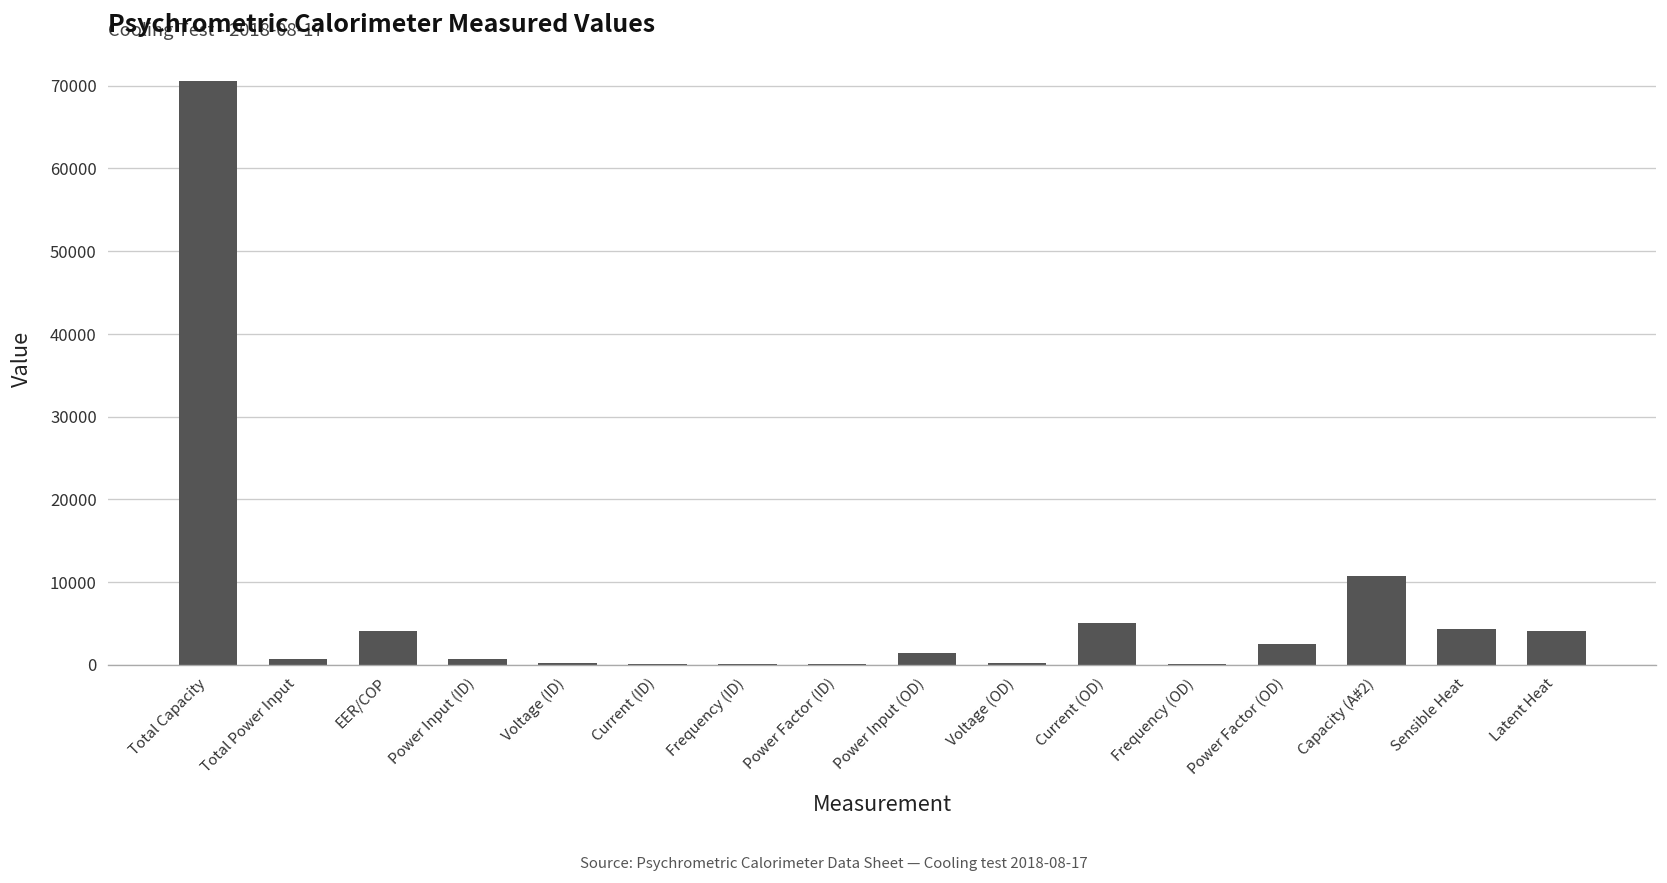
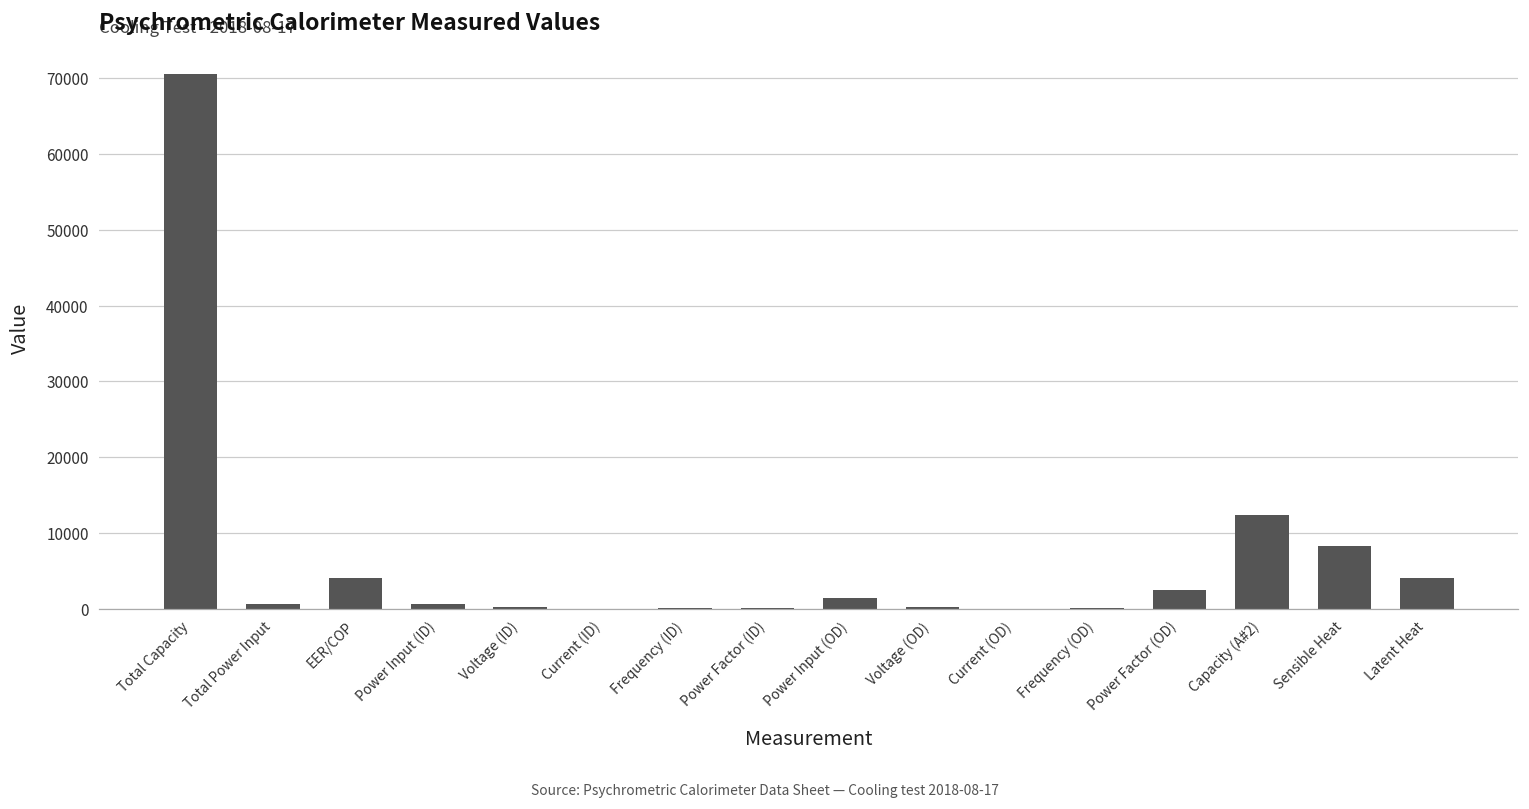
Current (OD): 5000 -> 0
Capacity (A#2): 11000 -> 12000
Sensible Heat: 4000 -> 8000
